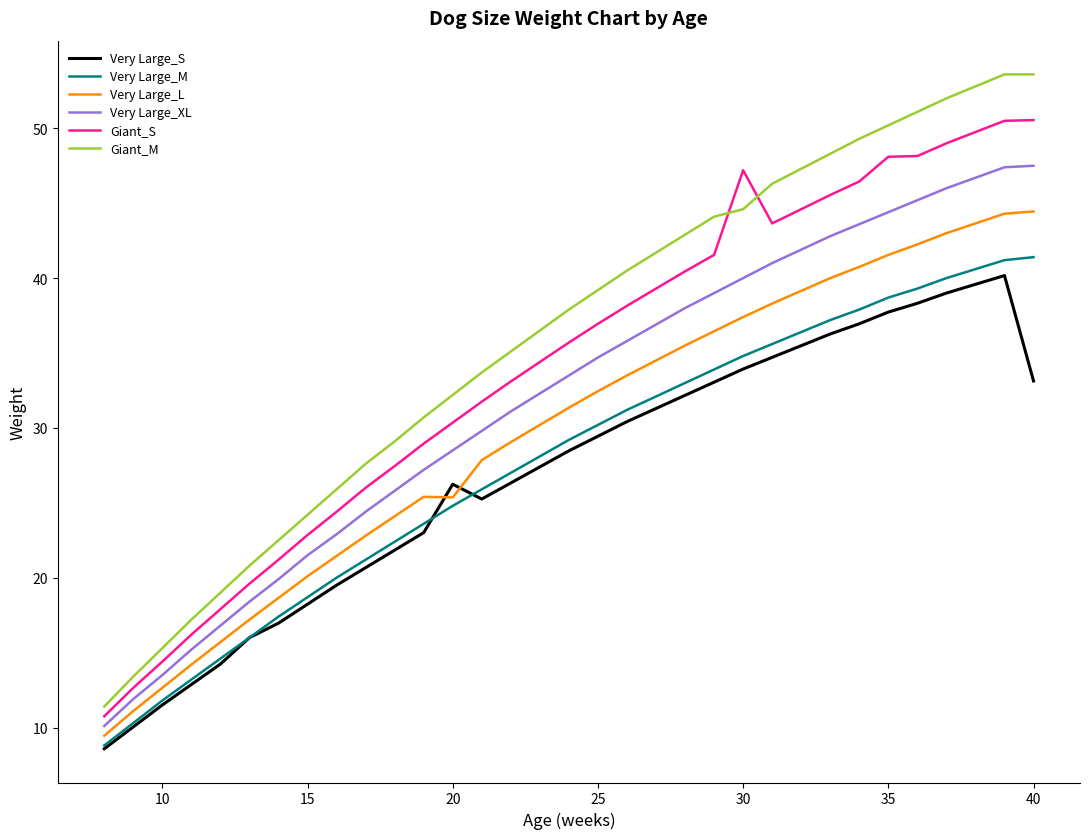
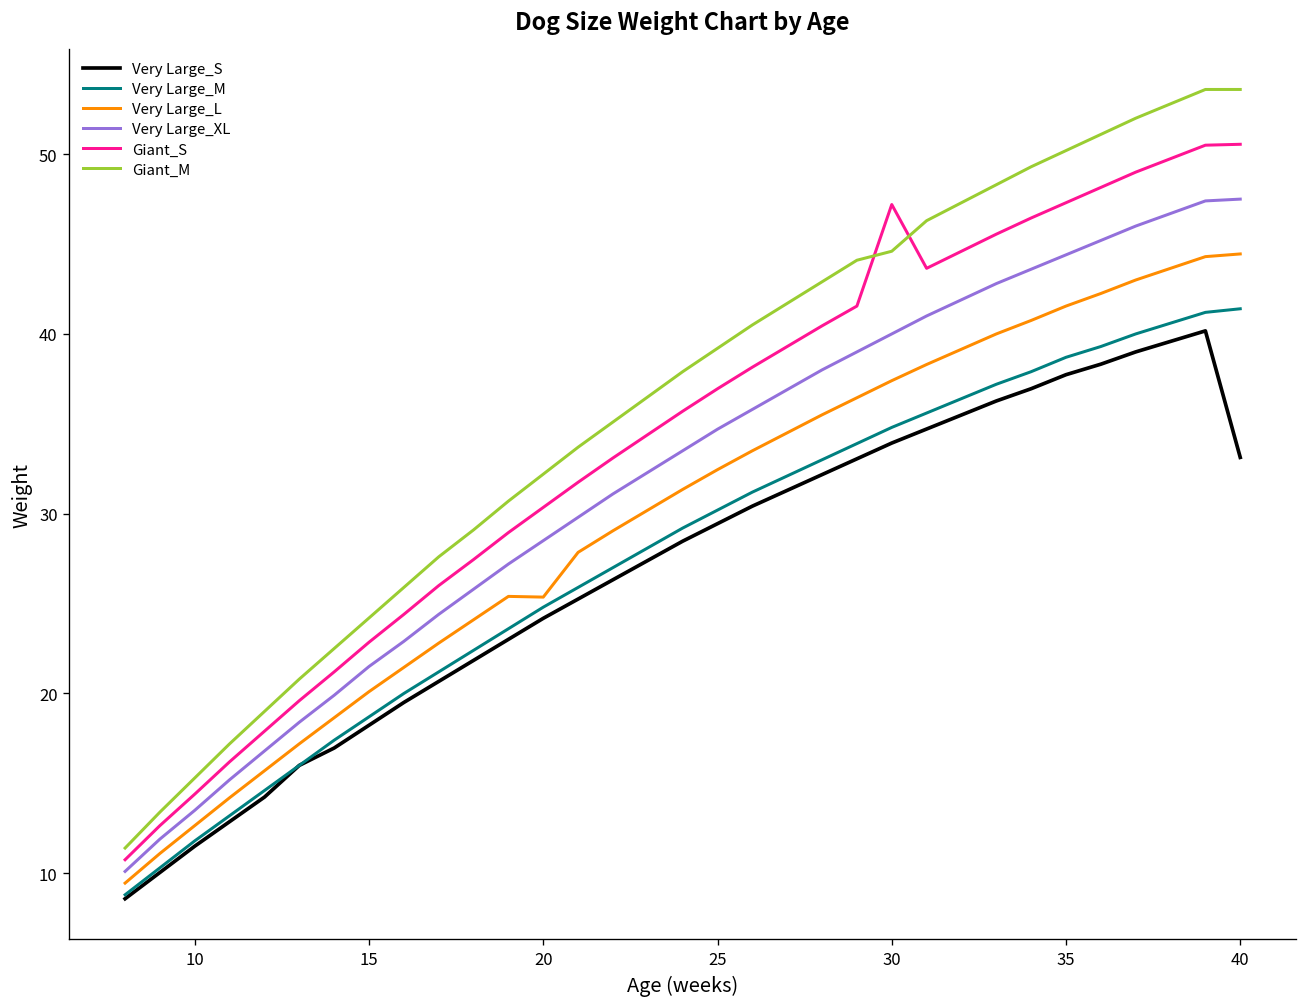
Very Large_S, 20: 26.2 -> 24.2
Giant_S, 35: 48.1 -> 47.3
